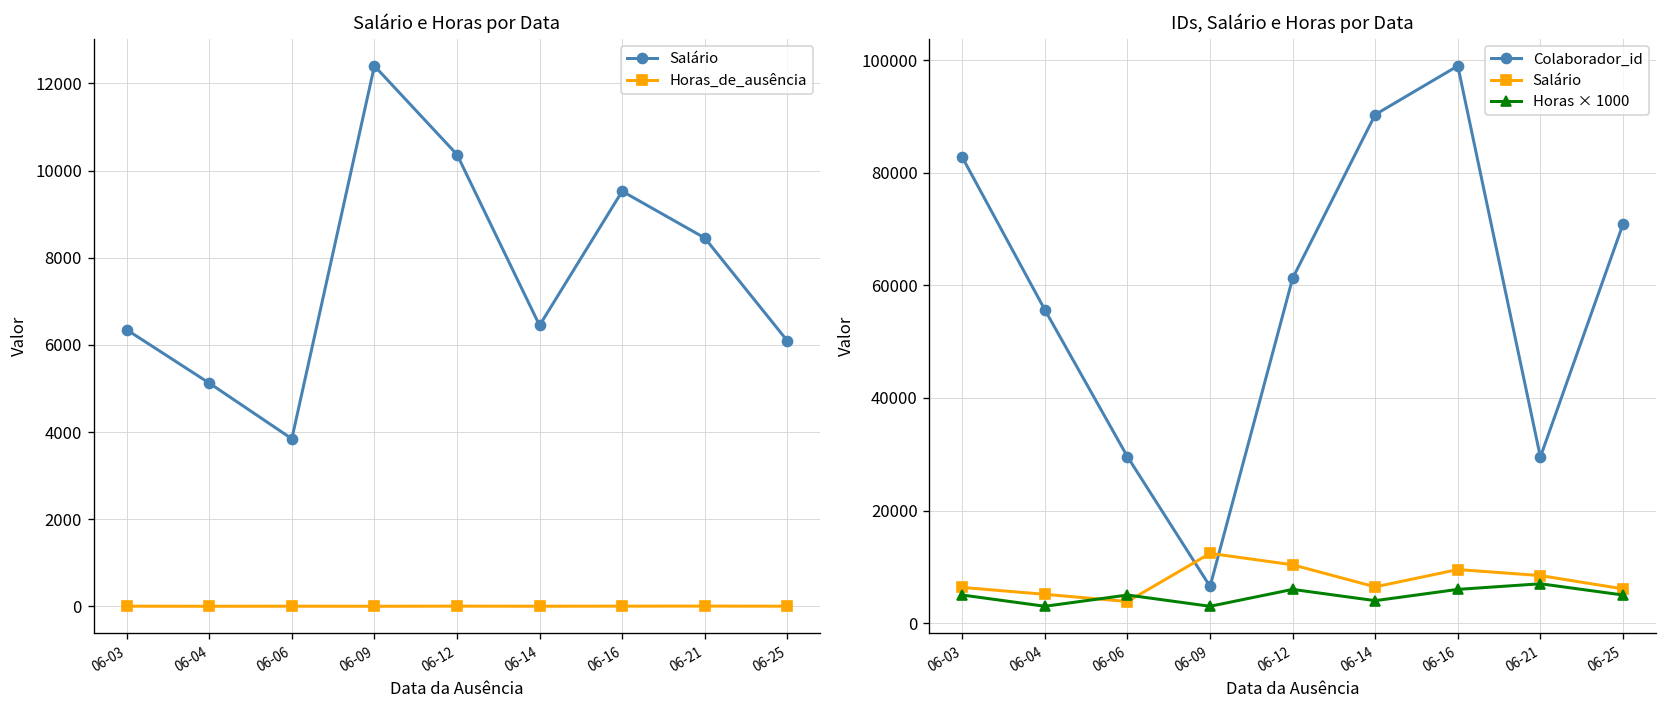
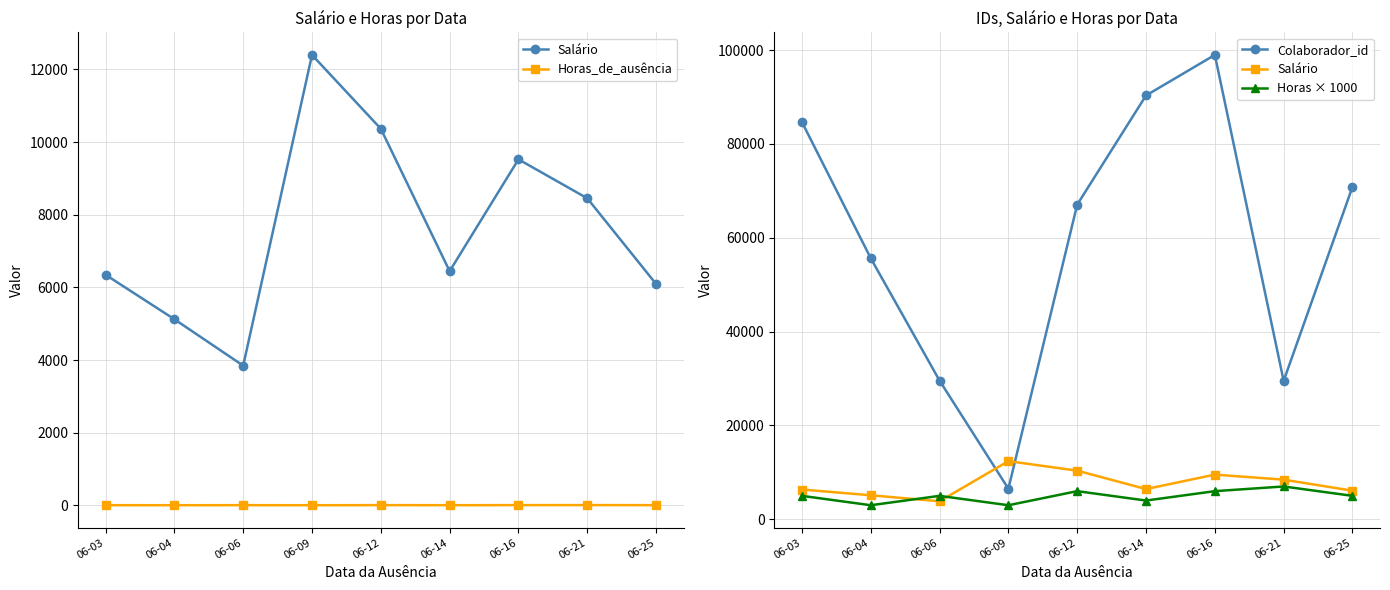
IDs, Salário e Horas por Data, Colaborador_id, 06-03: 83000 -> 85000
IDs, Salário e Horas por Data, Colaborador_id, 06-12: 61000 -> 67000
